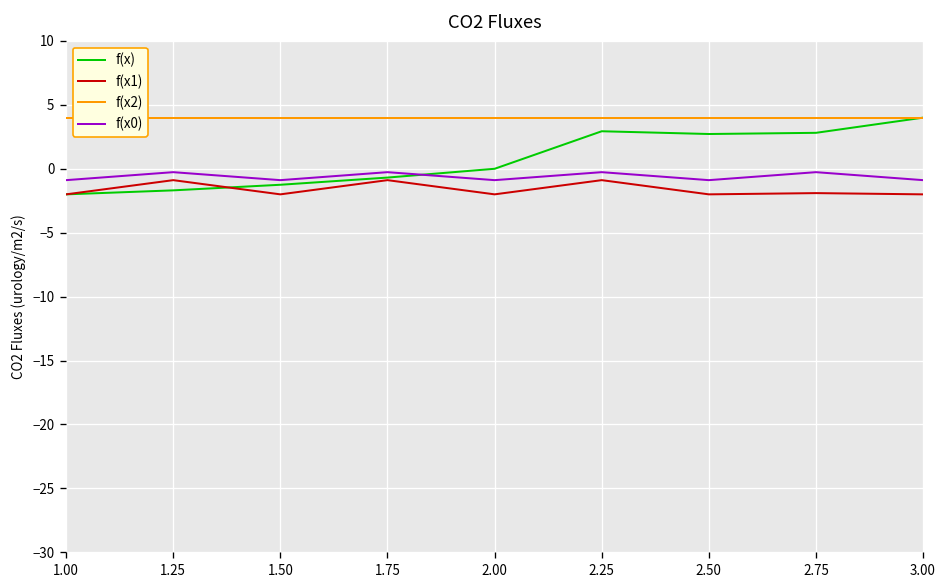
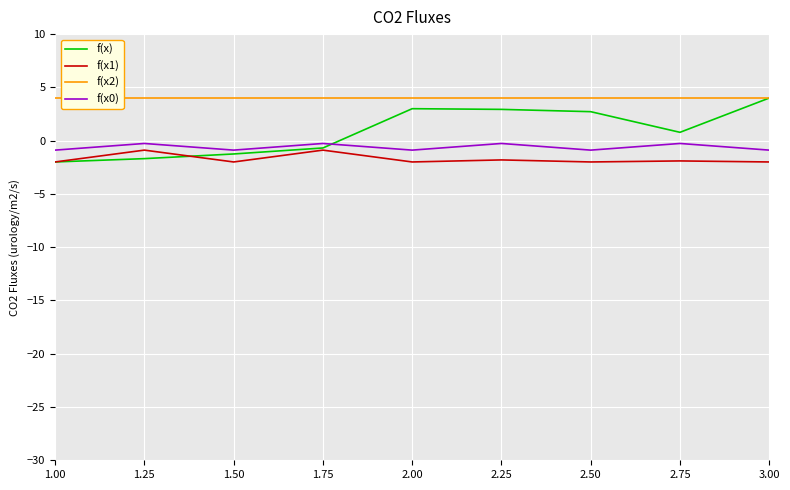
f(x), 2.00: 0 -> 3
f(x1), 2.25: -0.9 -> -1.8
f(x), 2.75: 2.8 -> 0.8
